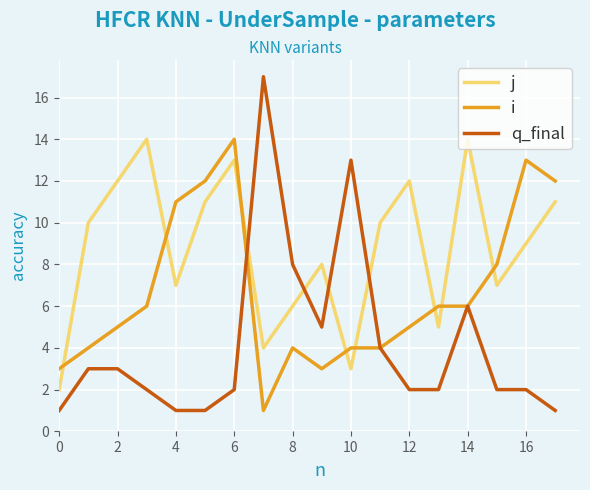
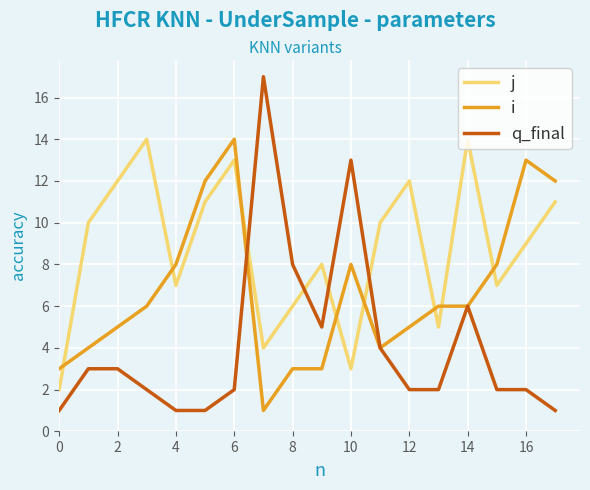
i, 4: 11 -> 8
i, 8: 4 -> 3
i, 10: 4 -> 8
